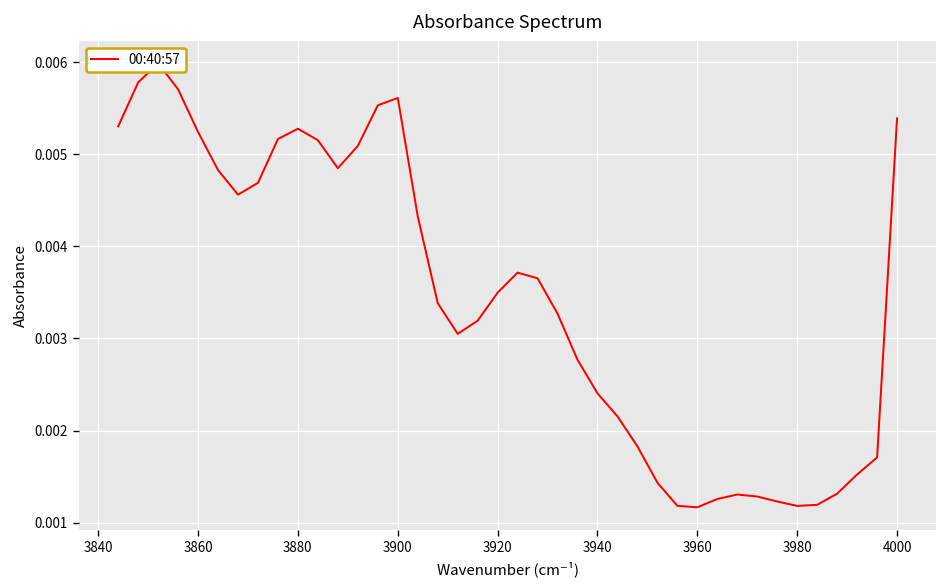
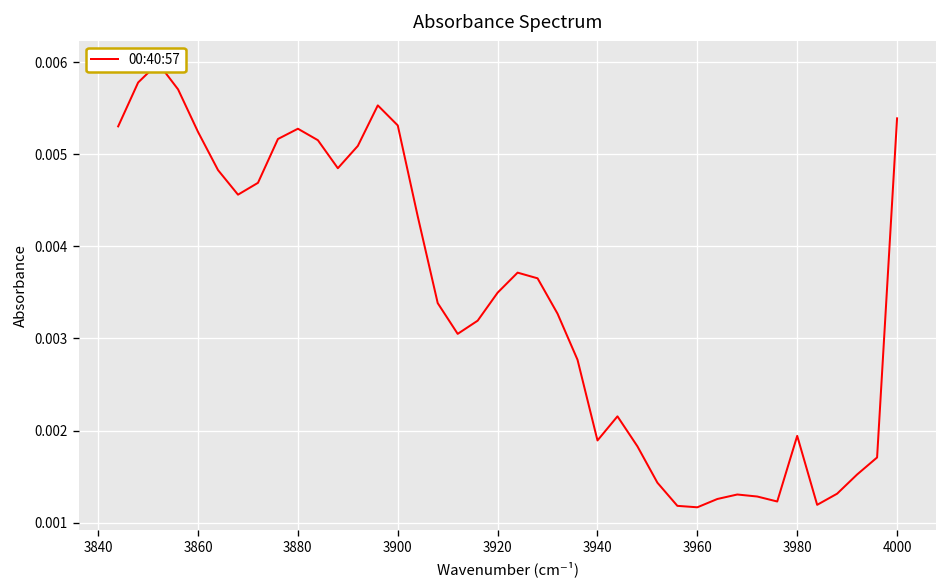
3900: 0.0056 -> 0.0053
3940: 0.0024 -> 0.0019
3980: 0.0012 -> 0.0019
